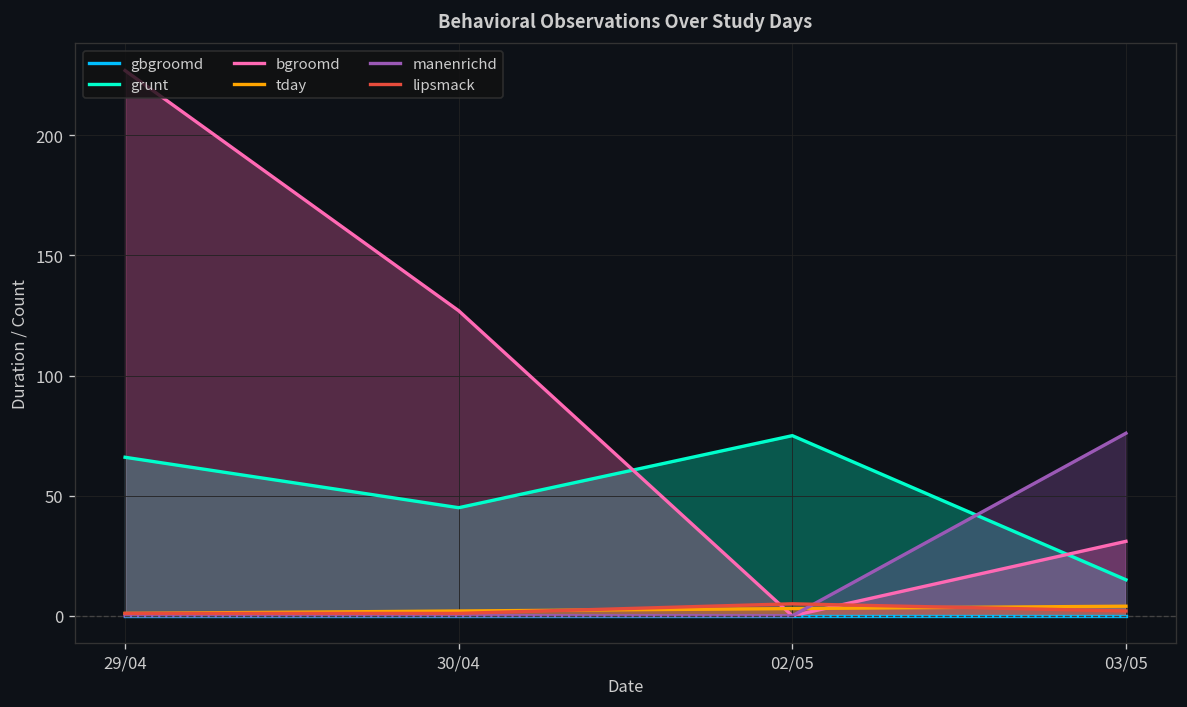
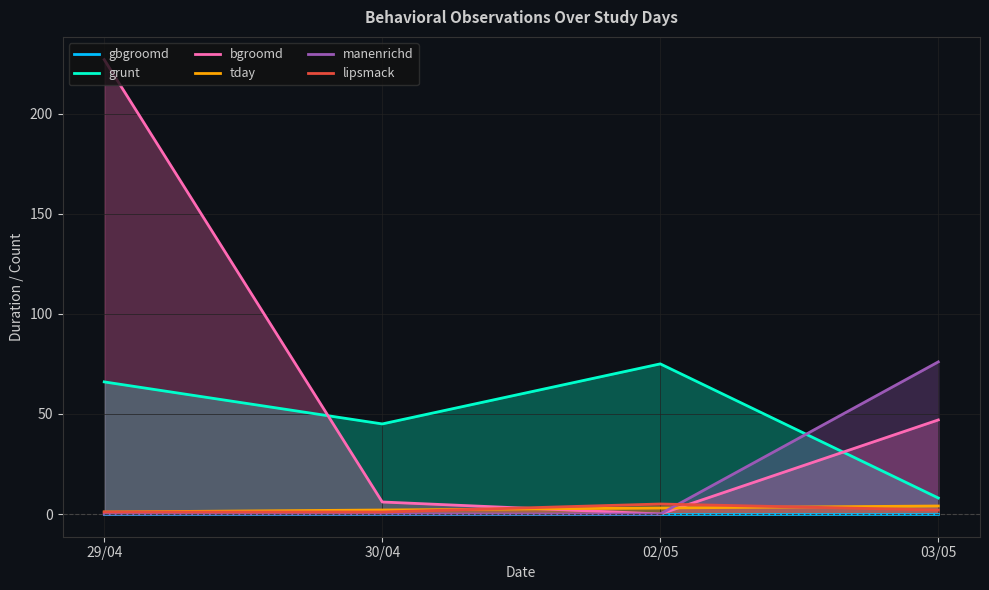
bgroomd, 30/04: 127 -> 6
grunt, 03/05: 15 -> 8
bgroomd, 03/05: 31 -> 47
